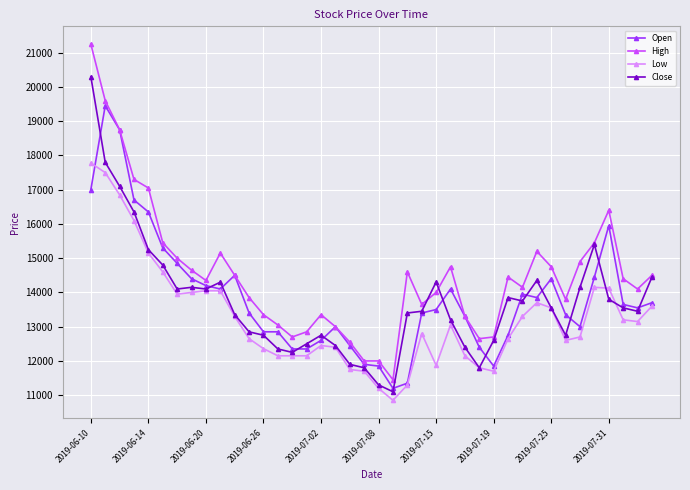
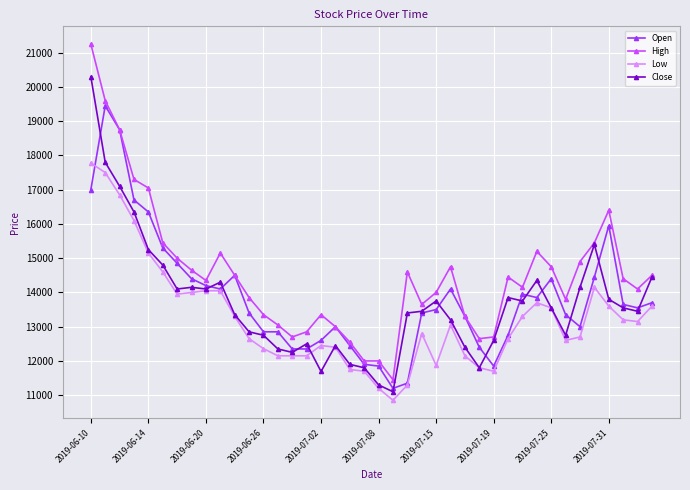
Close, 2019-07-02: 12800 -> 11700
Close, 2019-07-15: 14300 -> 13800
Low, 2019-07-31: 14100 -> 13600
